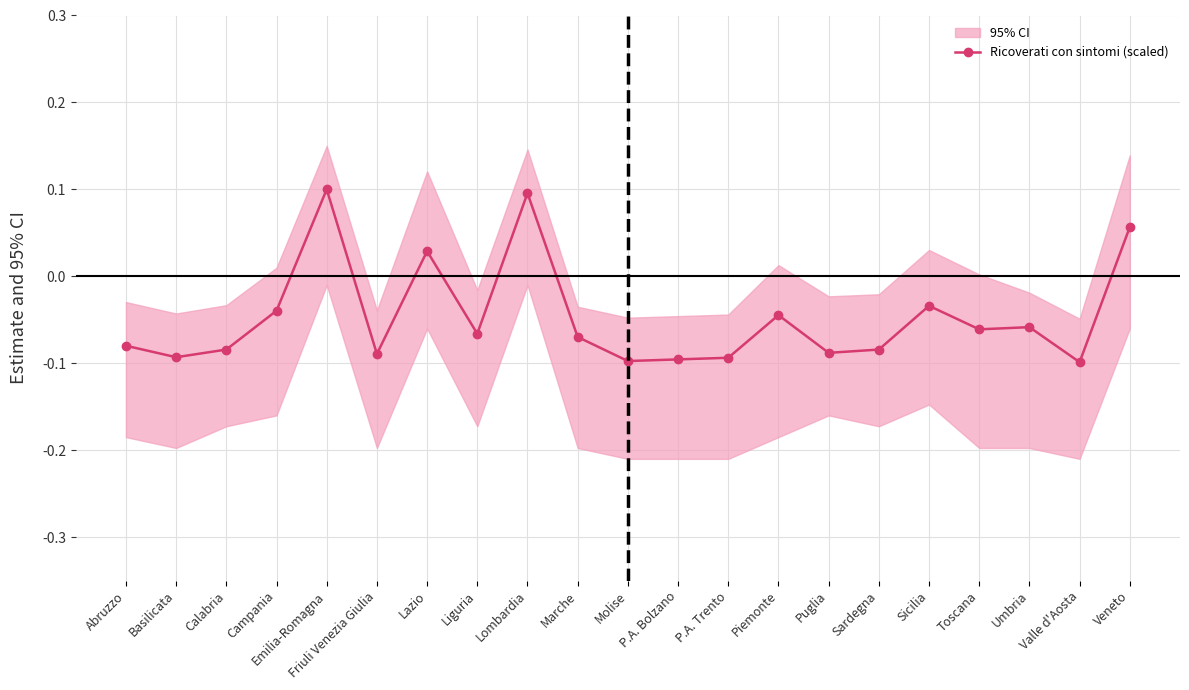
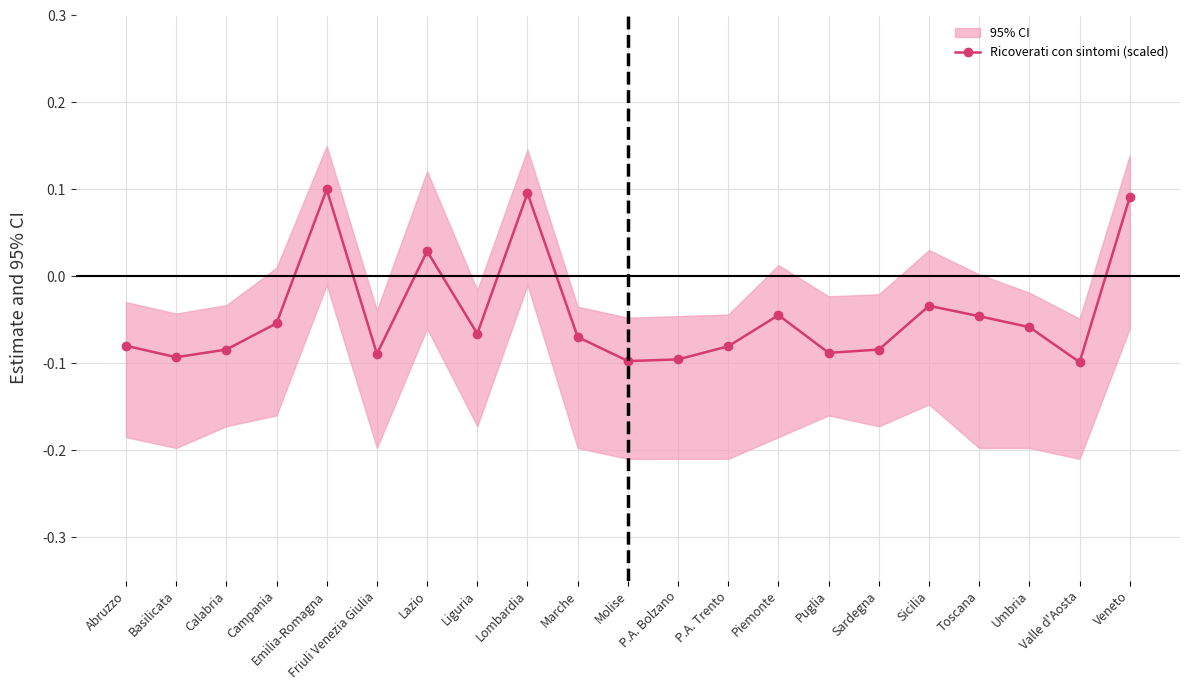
Ricoverati con sintomi (scaled), Campania: -0.04 -> -0.05
Ricoverati con sintomi (scaled), P.A. Trento: -0.09 -> -0.08
Ricoverati con sintomi (scaled), Toscana: -0.06 -> -0.05
Ricoverati con sintomi (scaled), Veneto: 0.06 -> 0.09
